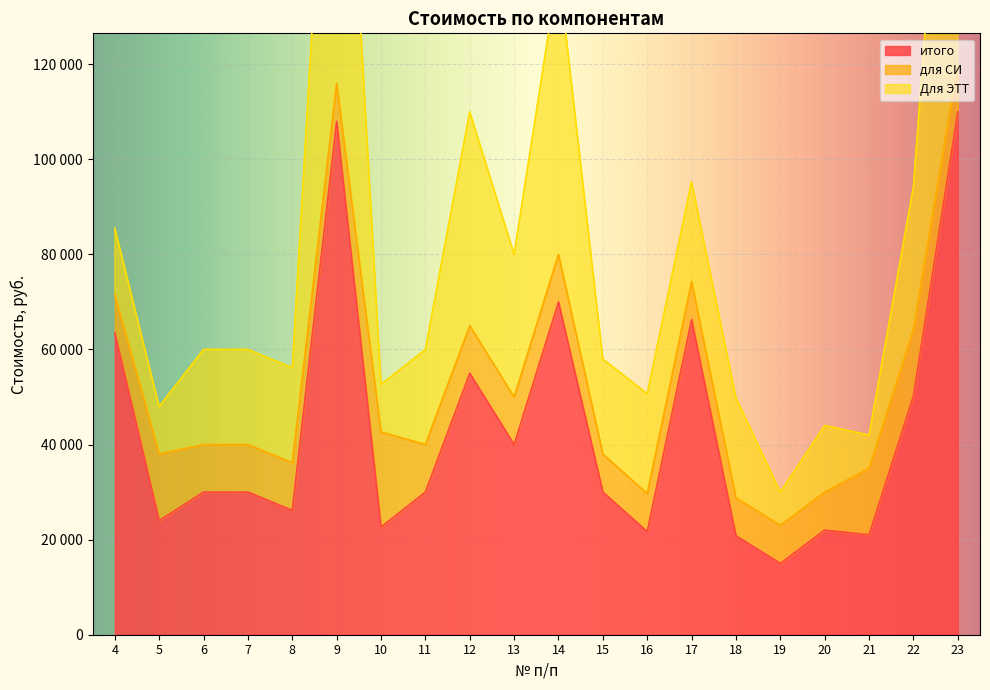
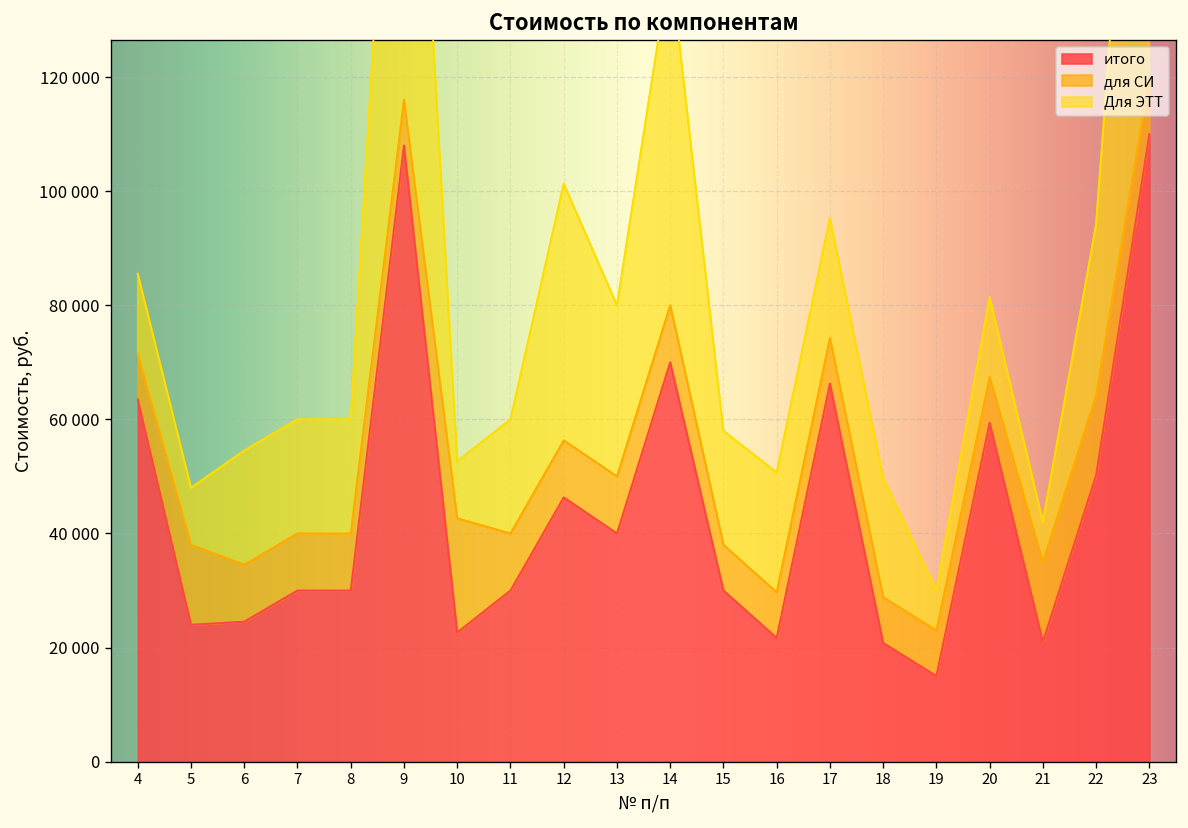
итого, 6: 30000 -> 25000
итого, 8: 26000 -> 30000
итого, 12: 55000 -> 46000
итого, 20: 22000 -> 59000
